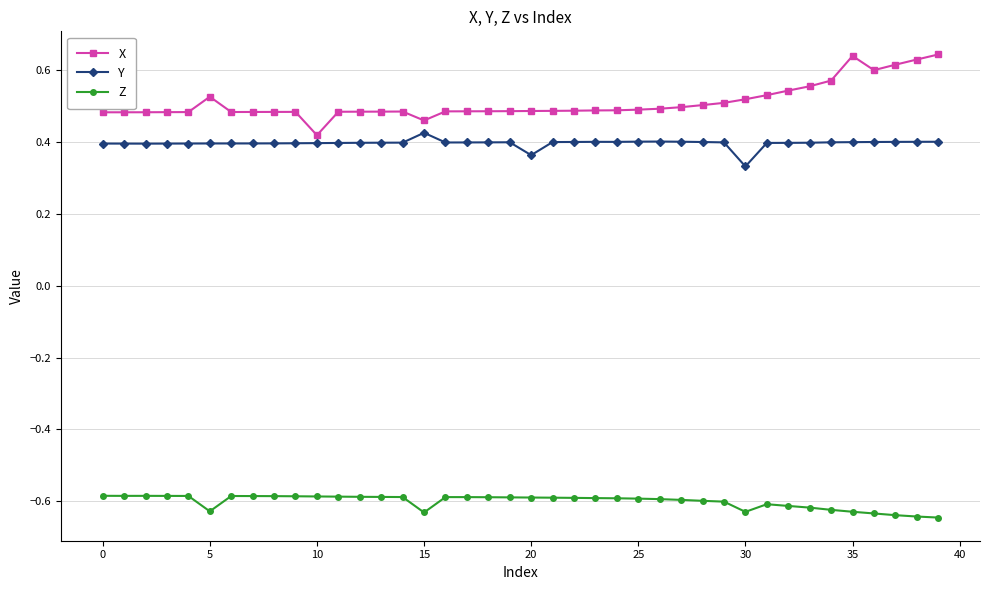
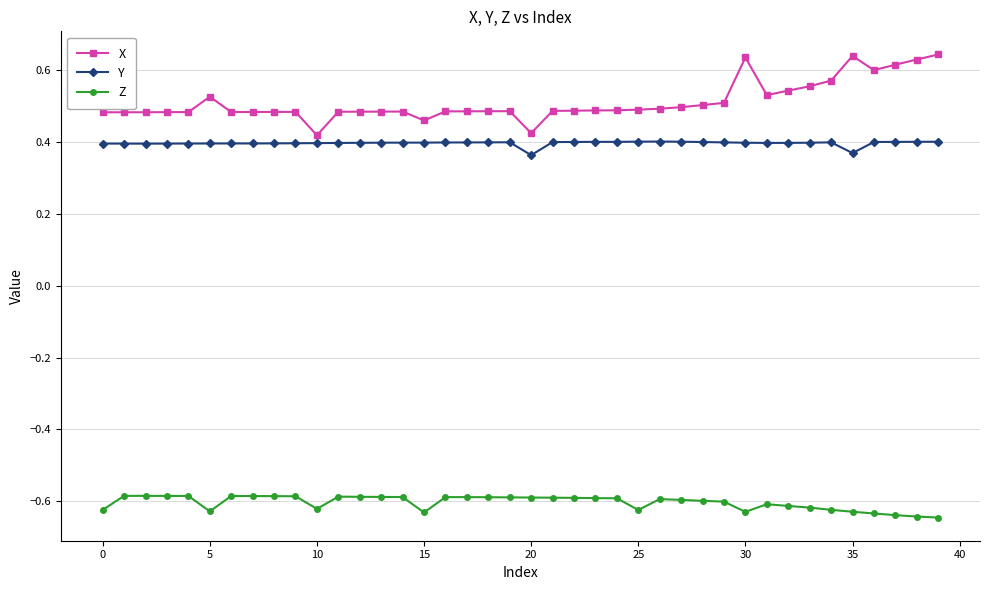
Z, 0: -0.58 -> -0.62
Z, 10: -0.59 -> -0.62
Y, 15: 0.43 -> 0.40
X, 20: 0.49 -> 0.42
Z, 25: -0.59 -> -0.62
X, 30: 0.52 -> 0.63
Y, 30: 0.33 -> 0.40
Y, 35: 0.40 -> 0.37
